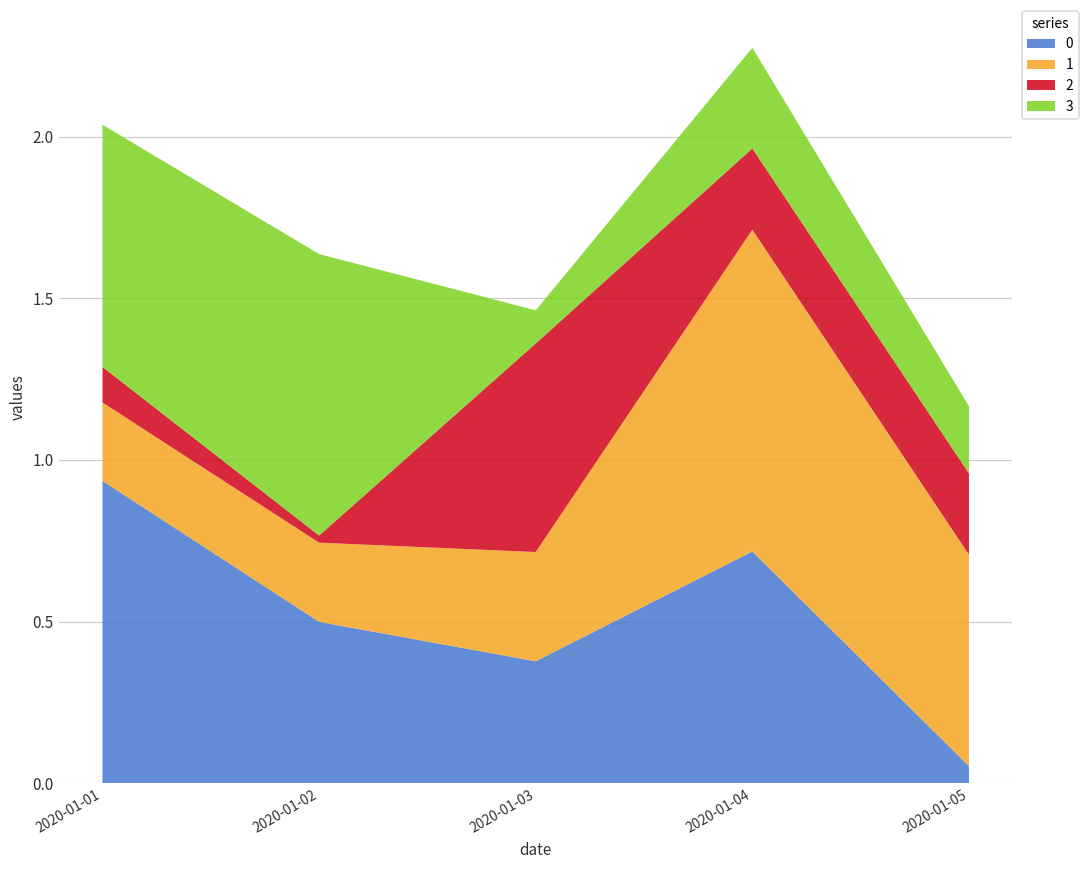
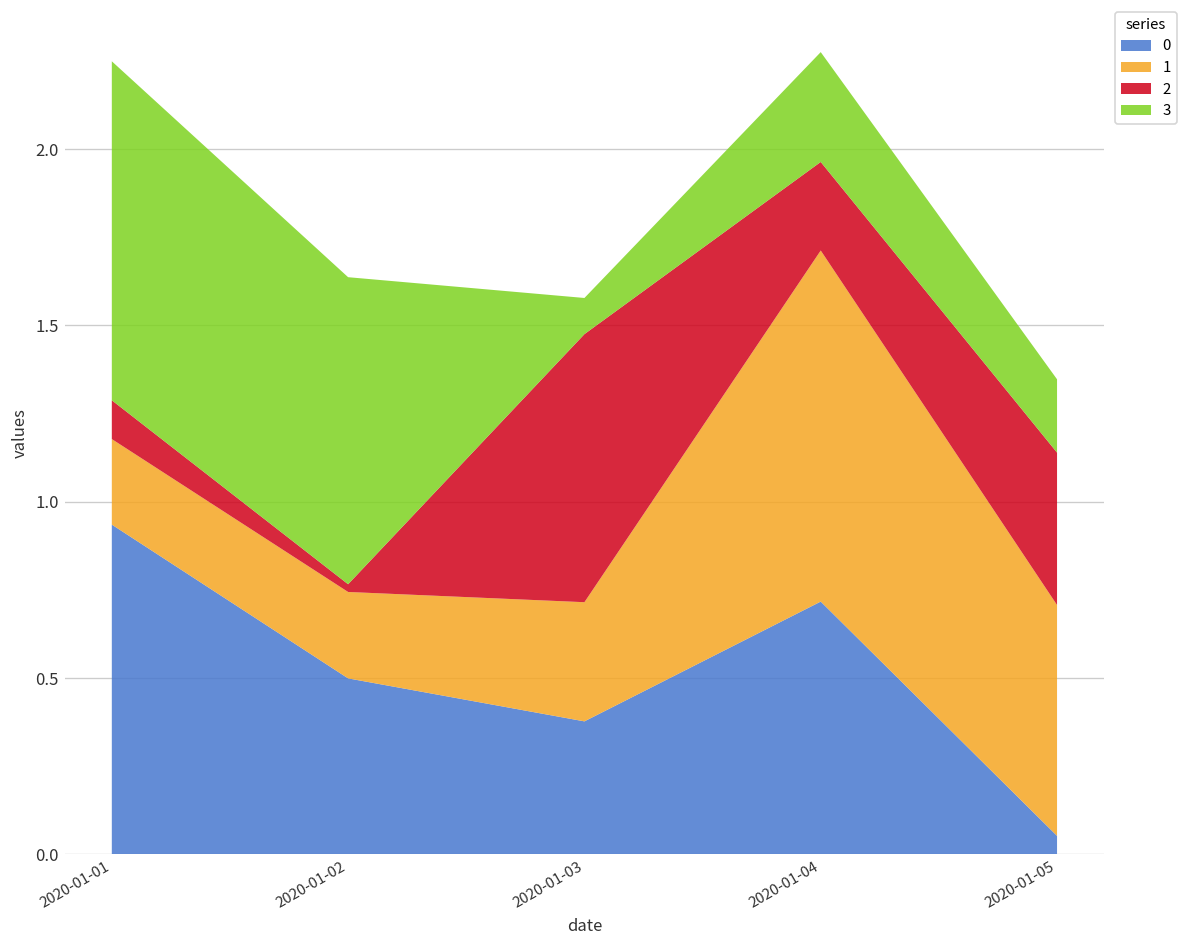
3, 2020-01-01: 0.75 -> 0.96
2, 2020-01-03: 0.65 -> 0.76
2, 2020-01-05: 0.25 -> 0.43
